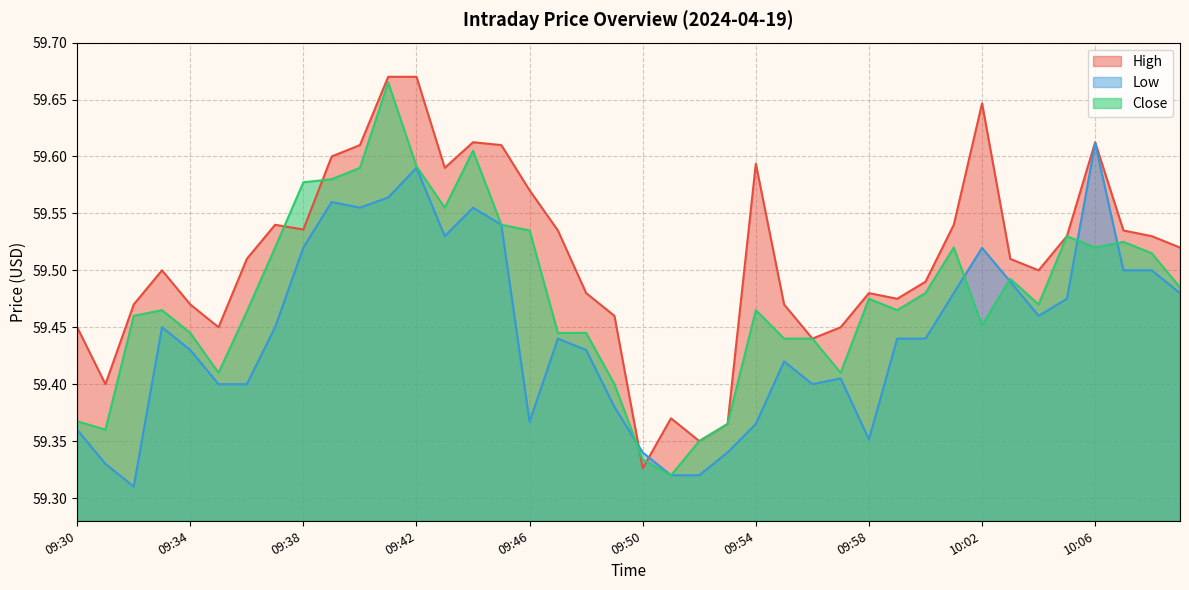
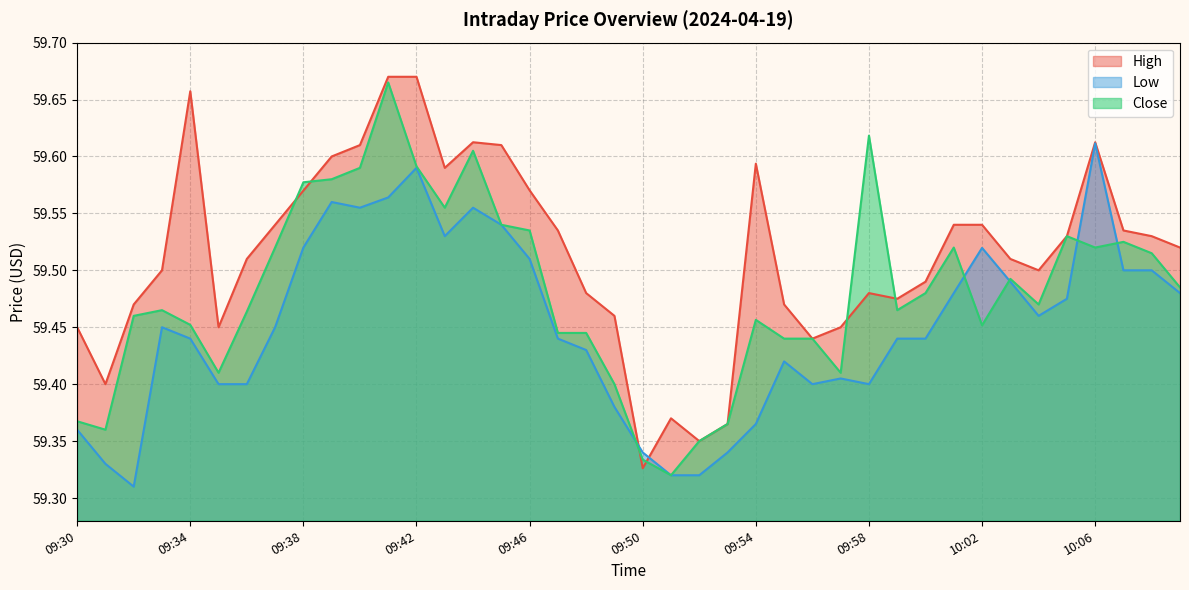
High, 09:34: 59.470 -> 59.657
Low, 09:34: 59.430 -> 59.440
Close, 09:34: 59.445 -> 59.452
High, 09:38: 59.536 -> 59.570
Low, 09:46: 59.367 -> 59.510
Close, 09:54: 59.465 -> 59.456
Low, 09:58: 59.351 -> 59.400
Close, 09:58: 59.475 -> 59.618
High, 10:02: 59.647 -> 59.540
